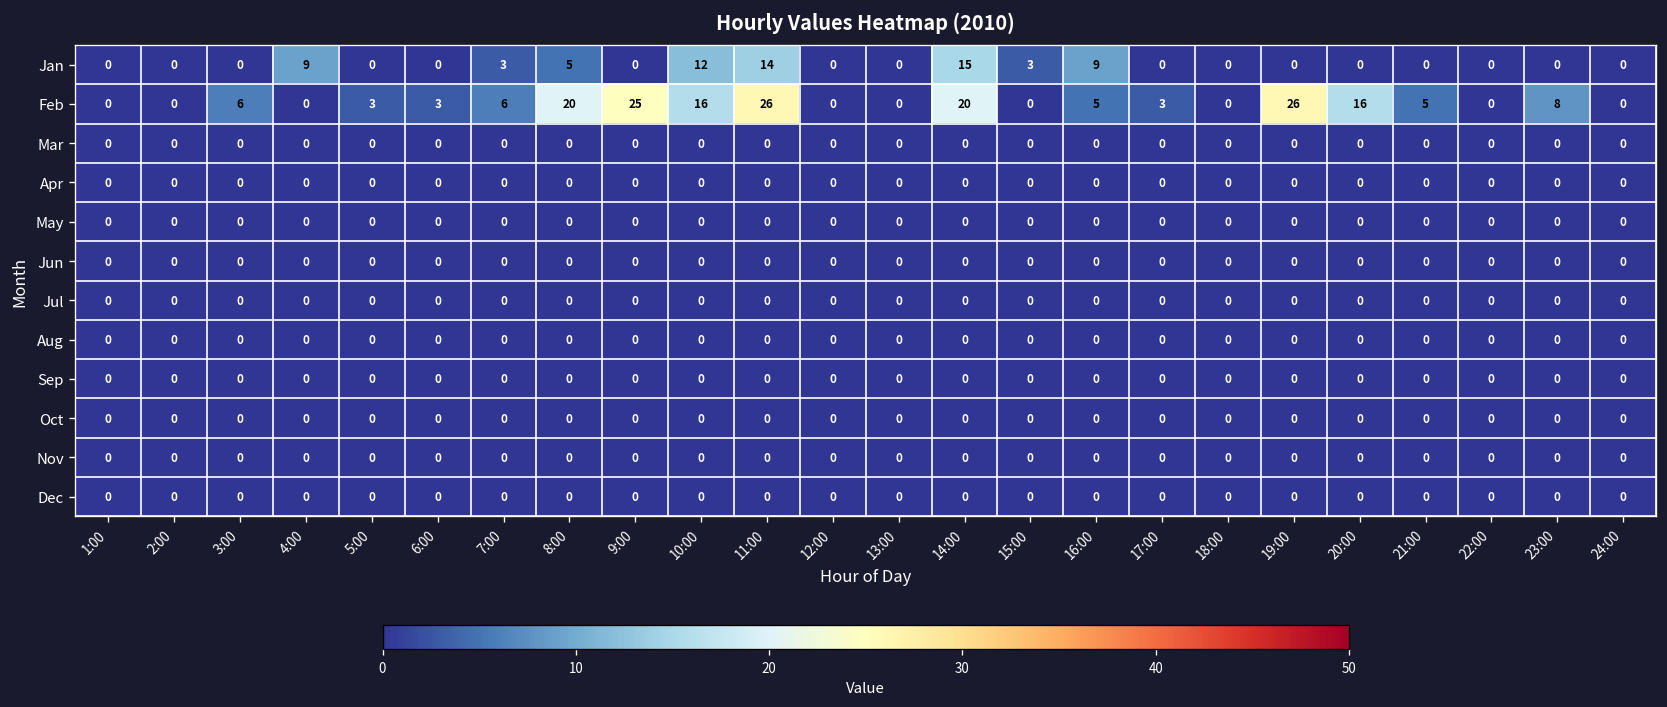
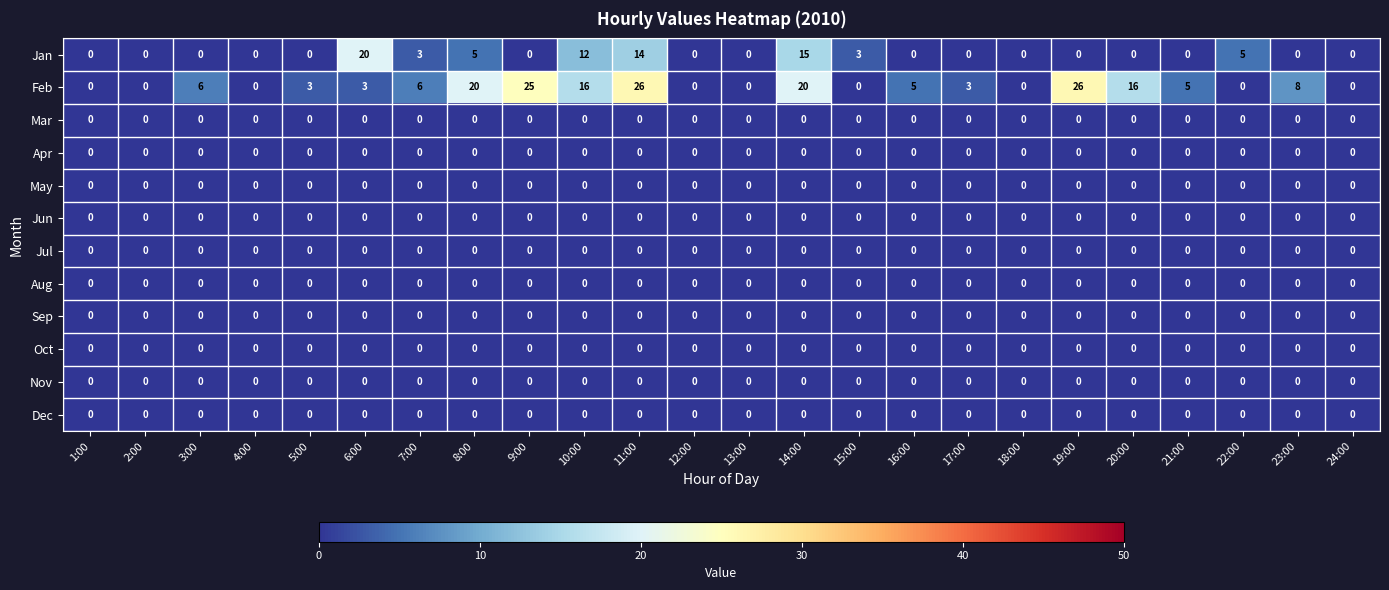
Jan, 4:00: 9 -> 0
Jan, 6:00: 0 -> 20
Jan, 16:00: 9 -> 0
Jan, 22:00: 0 -> 5
